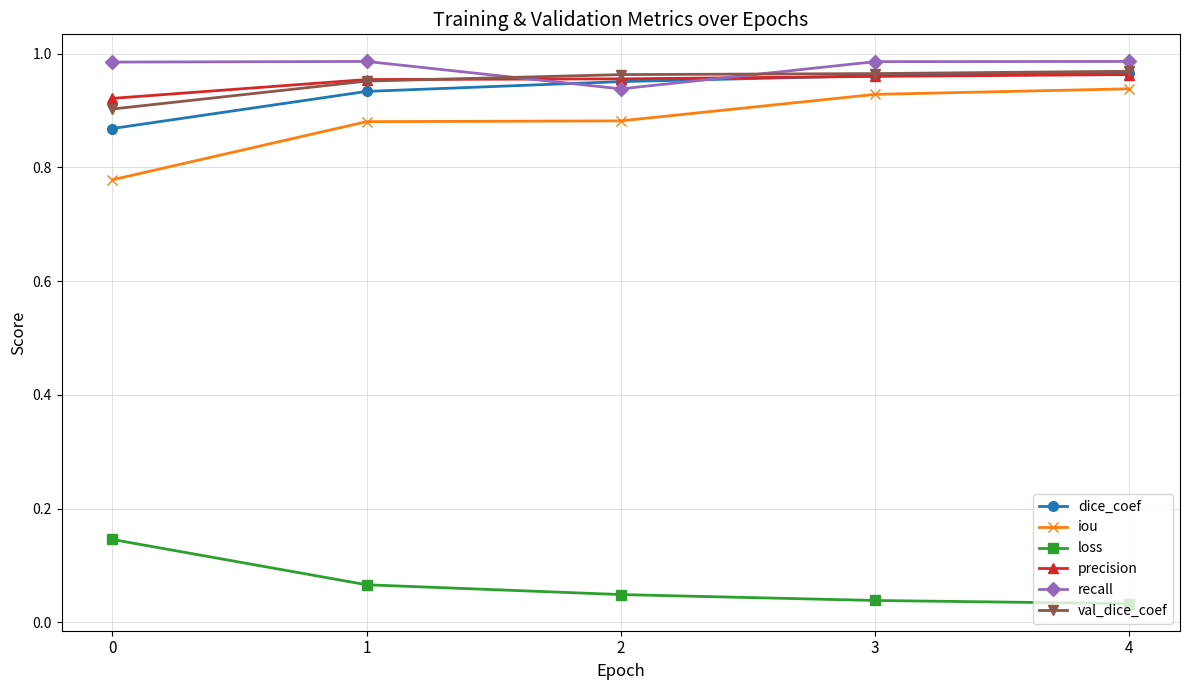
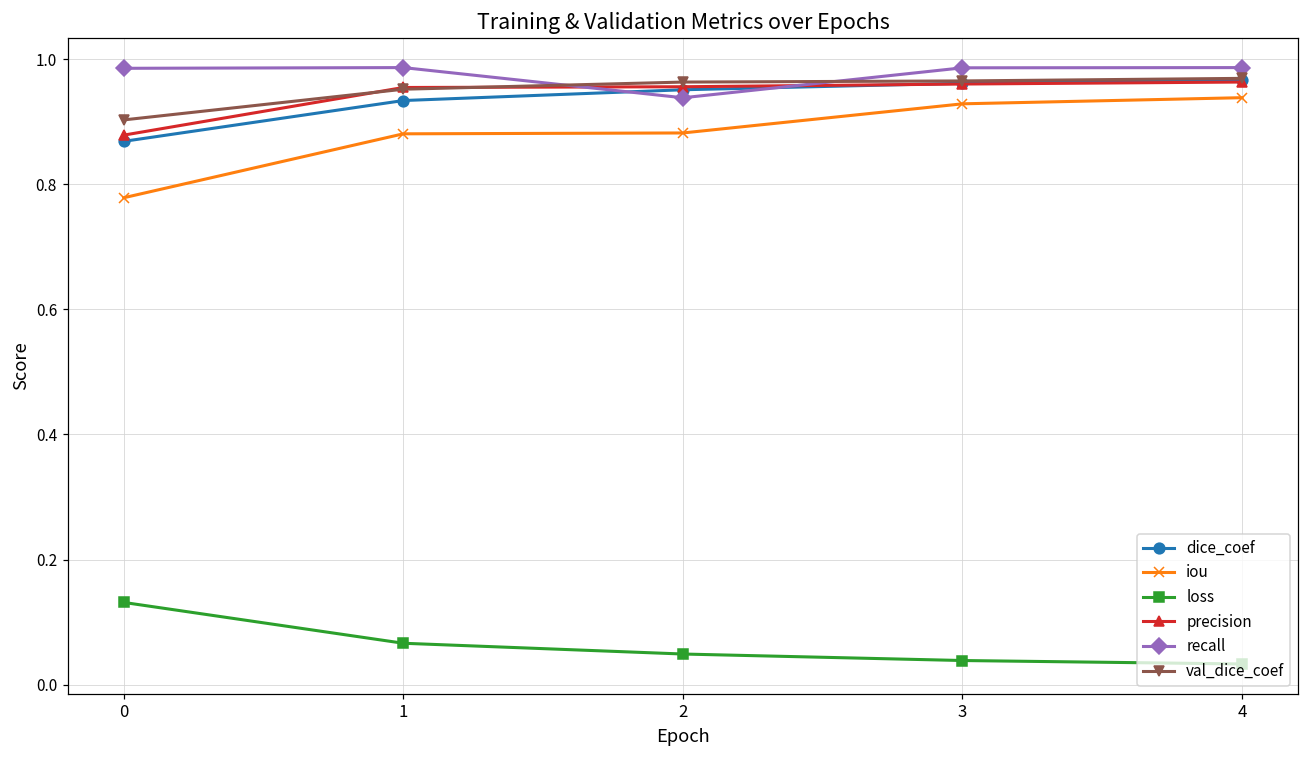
loss, 0: 0.15 -> 0.13
precision, 0: 0.92 -> 0.88
